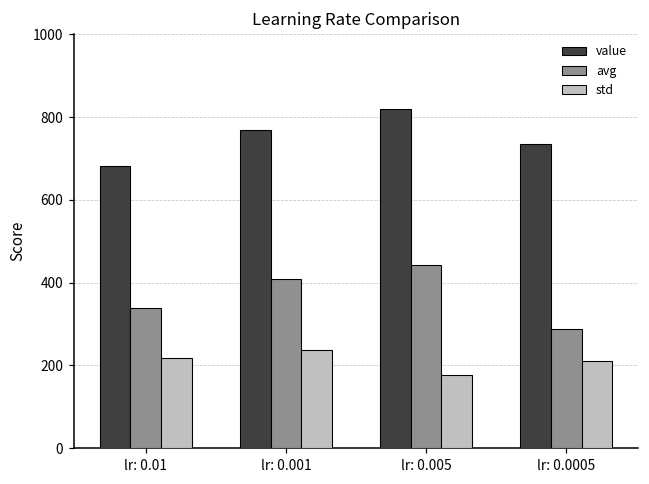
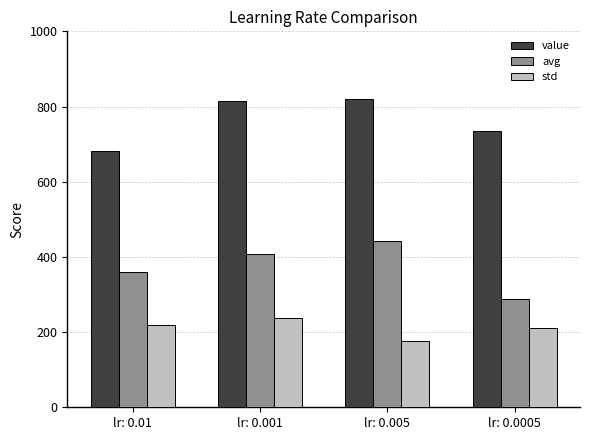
avg, lr: 0.01: 340 -> 360
value, lr: 0.001: 770 -> 810
